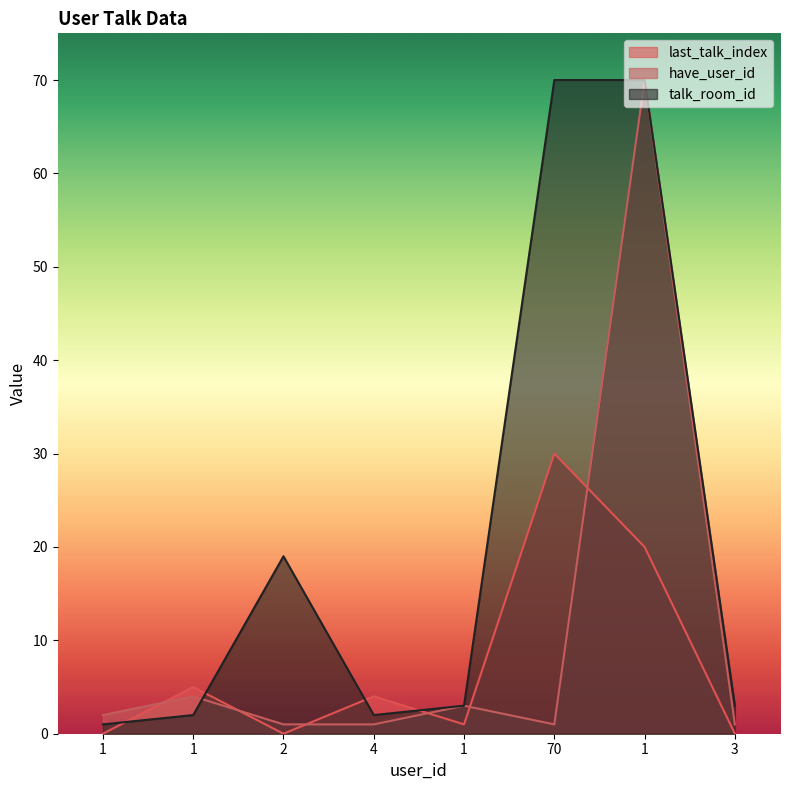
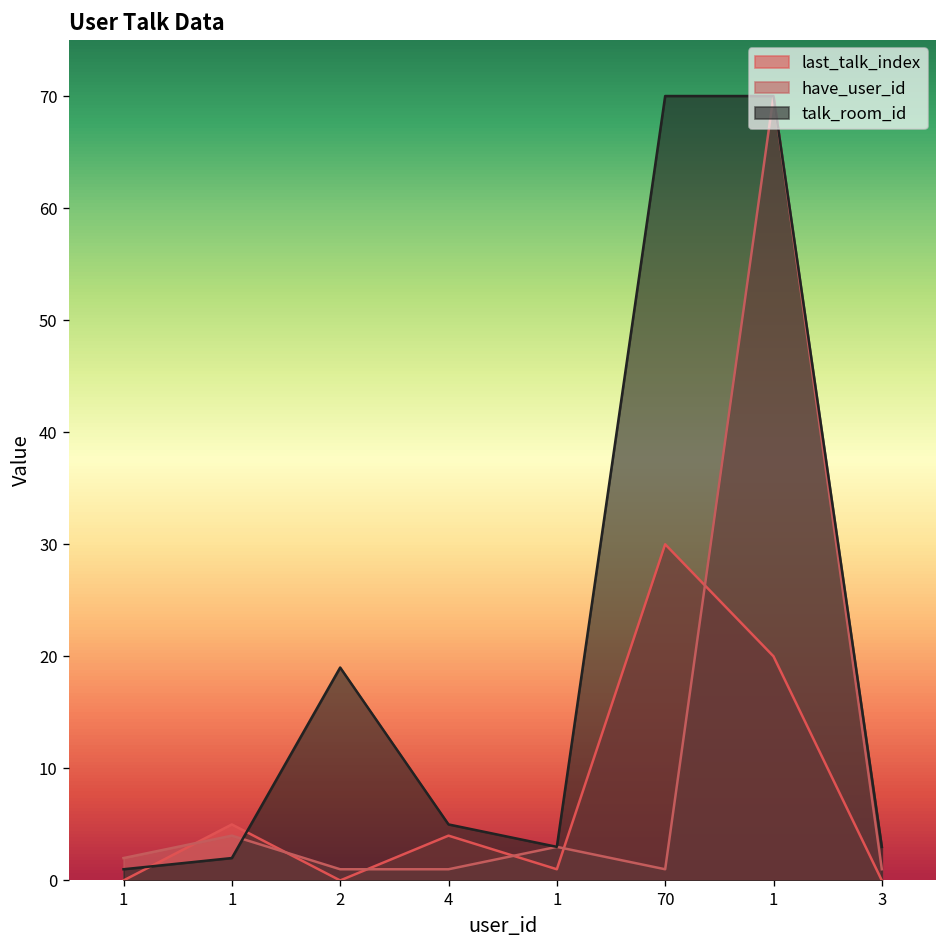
talk_room_id, 4: 2 -> 5
